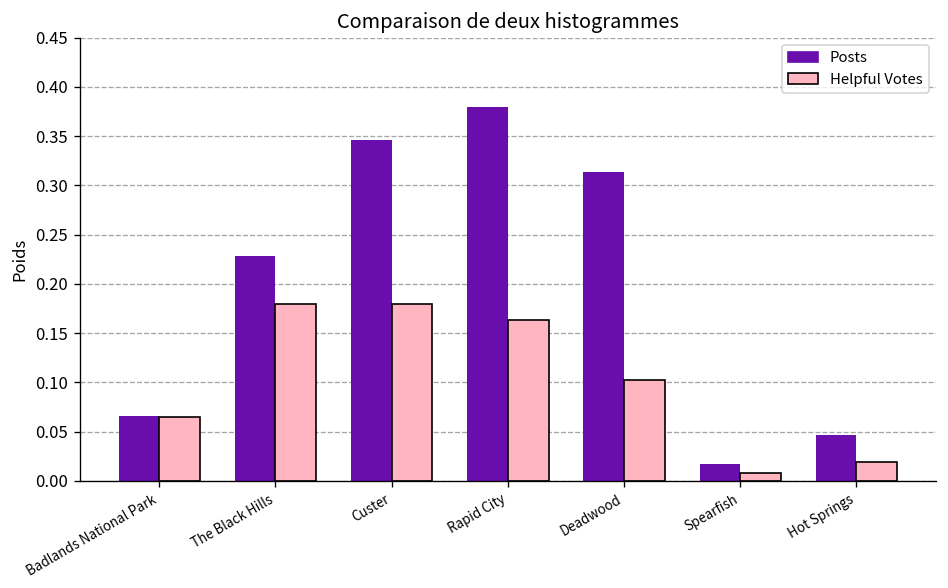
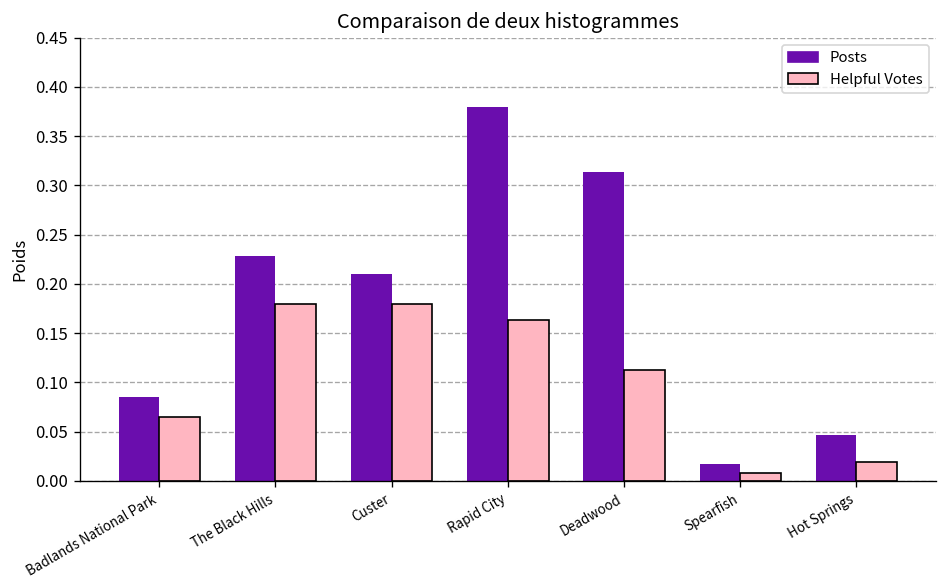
Posts, Badlands National Park: 0.07 -> 0.09
Posts, Custer: 0.35 -> 0.21
Helpful Votes, Deadwood: 0.10 -> 0.11
